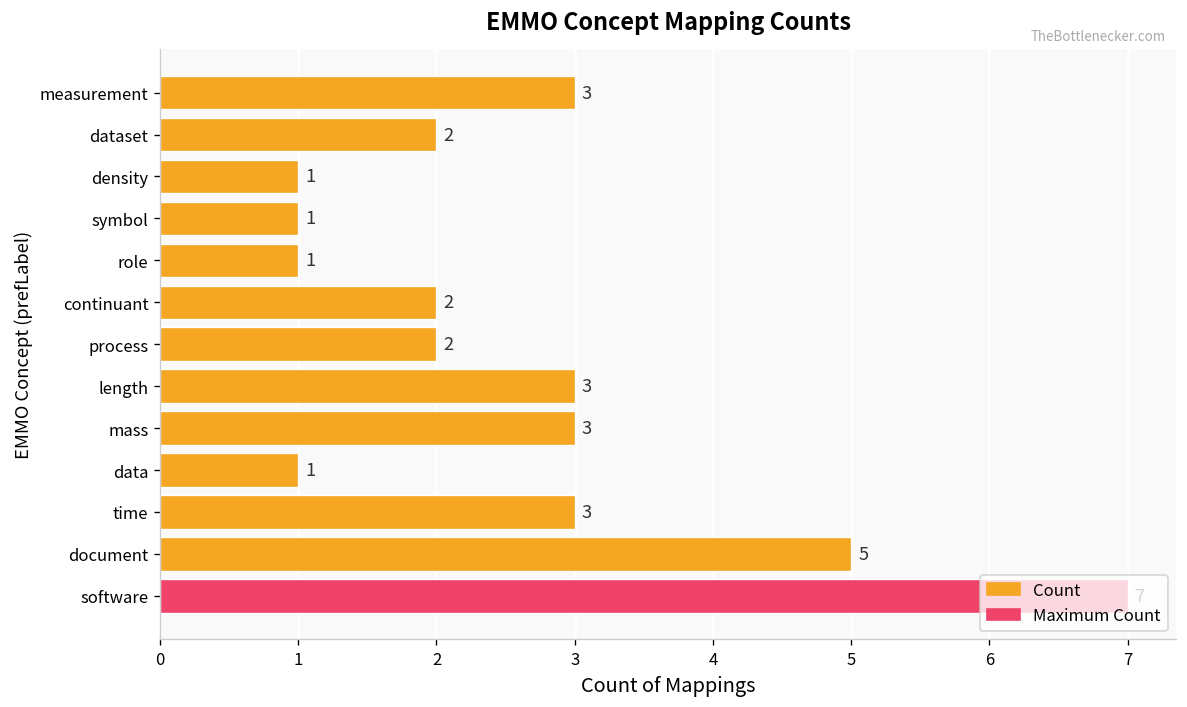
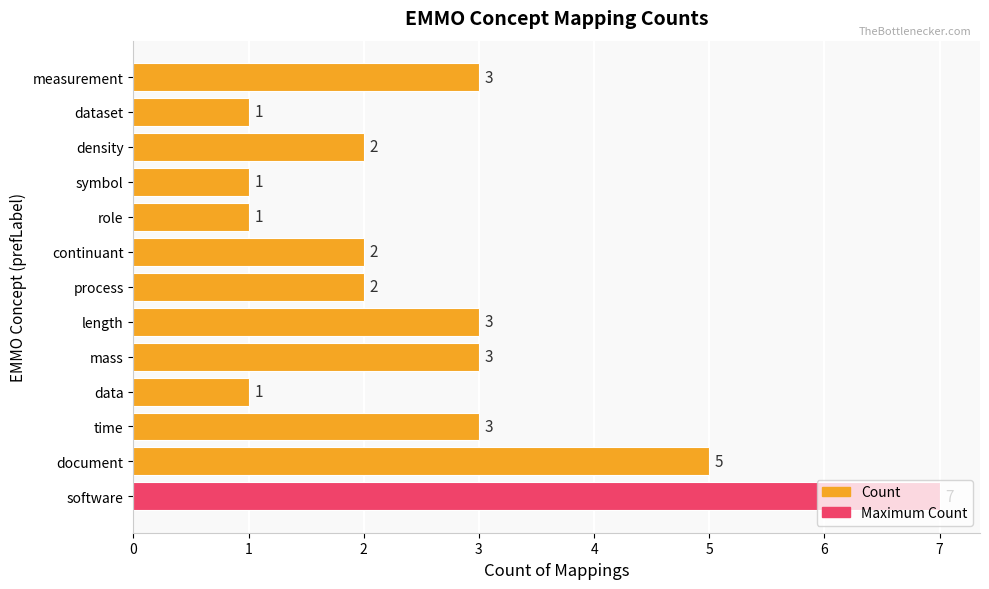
dataset: 2 -> 1
density: 1 -> 2
